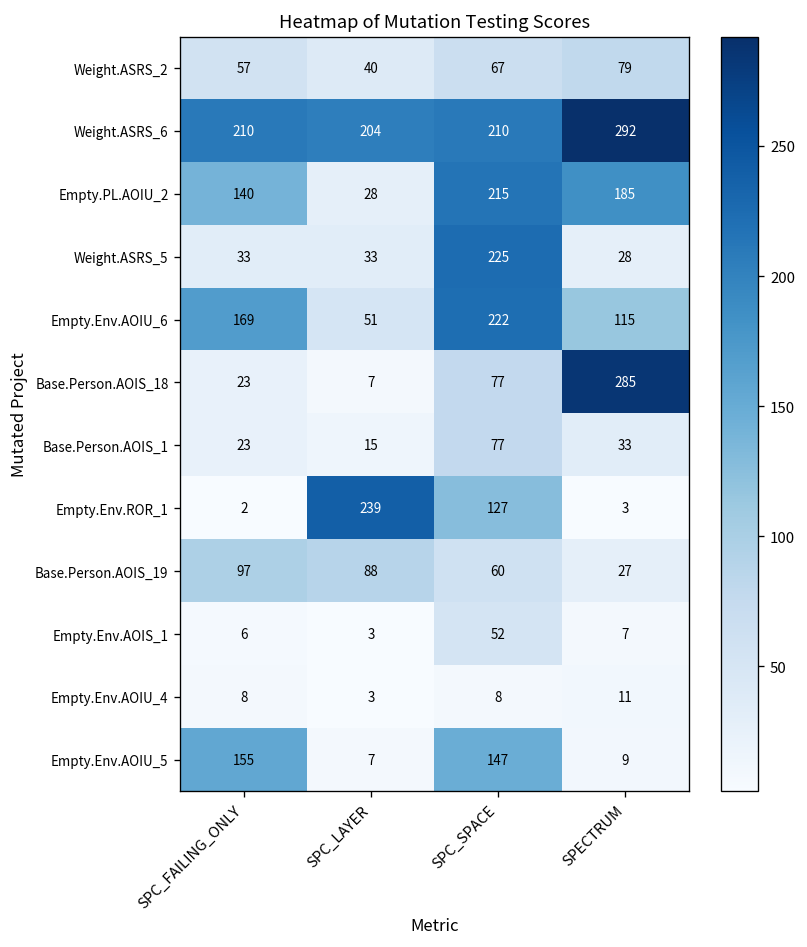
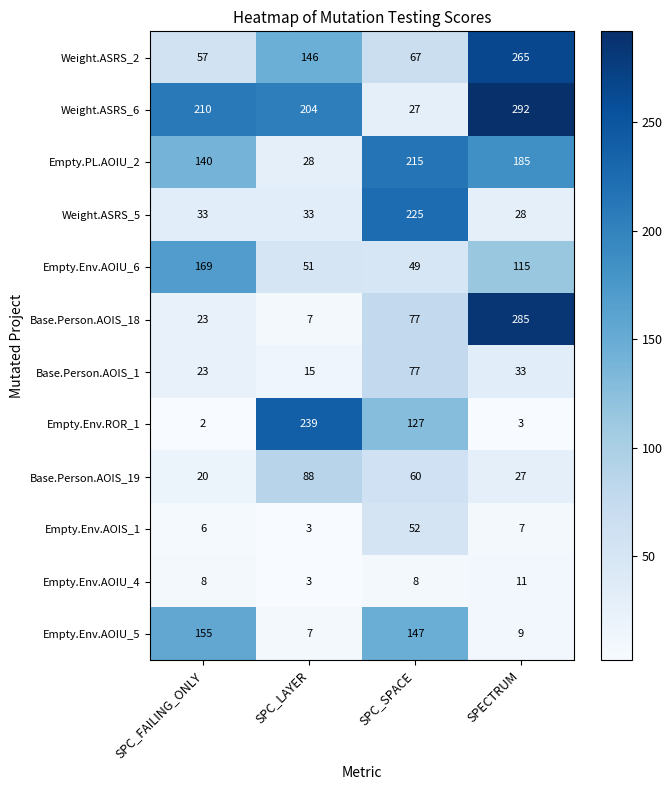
Weight.ASRS_2, SPC_LAYER: 40 -> 146
Weight.ASRS_2, SPECTRUM: 79 -> 265
Weight.ASRS_6, SPC_SPACE: 210 -> 27
Empty.Env.AOIU_6, SPC_SPACE: 222 -> 49
Base.Person.AOIS_19, SPC_FAILING_ONLY: 97 -> 20
